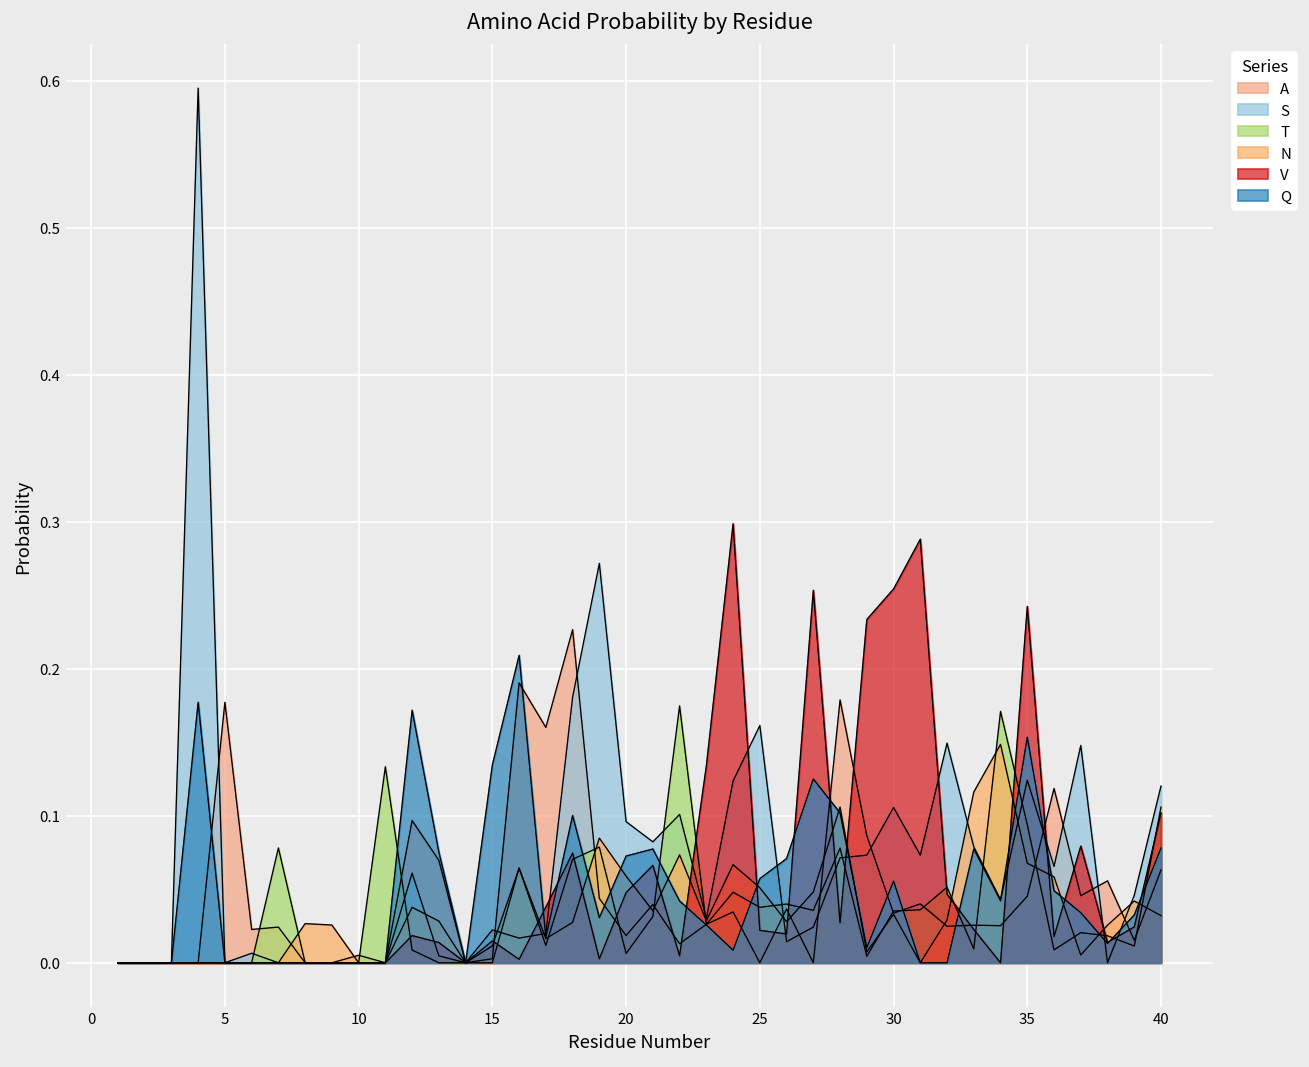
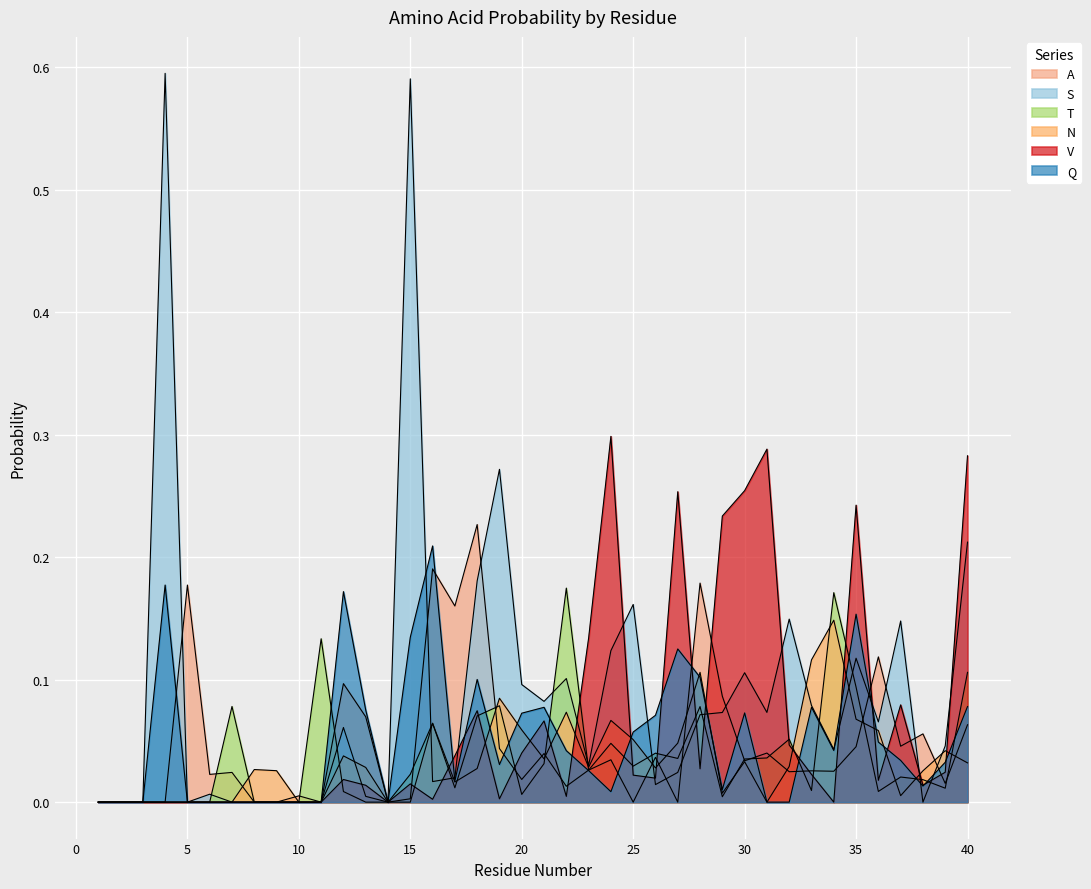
S, 15: 0.022 -> 0.590
T, 15: 0.011 -> 0.023
V, 20: 0.048 -> 0.040
T, 25: 0.038 -> 0.029
Q, 30: 0.056 -> 0.073
S, 35: 0.124 -> 0.117
S, 40: 0.120 -> 0.212
V, 40: 0.102 -> 0.283
